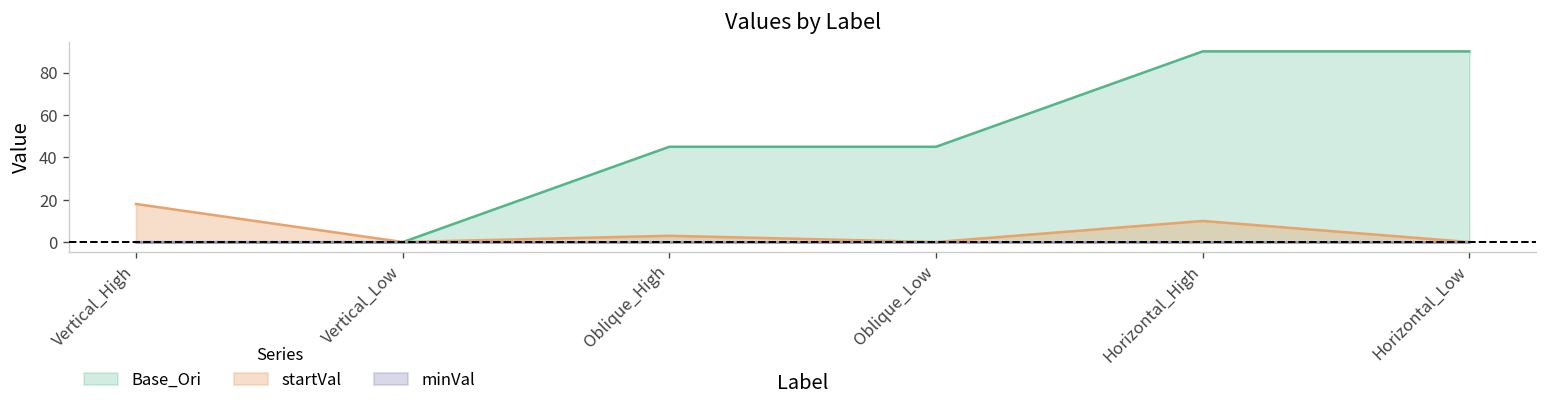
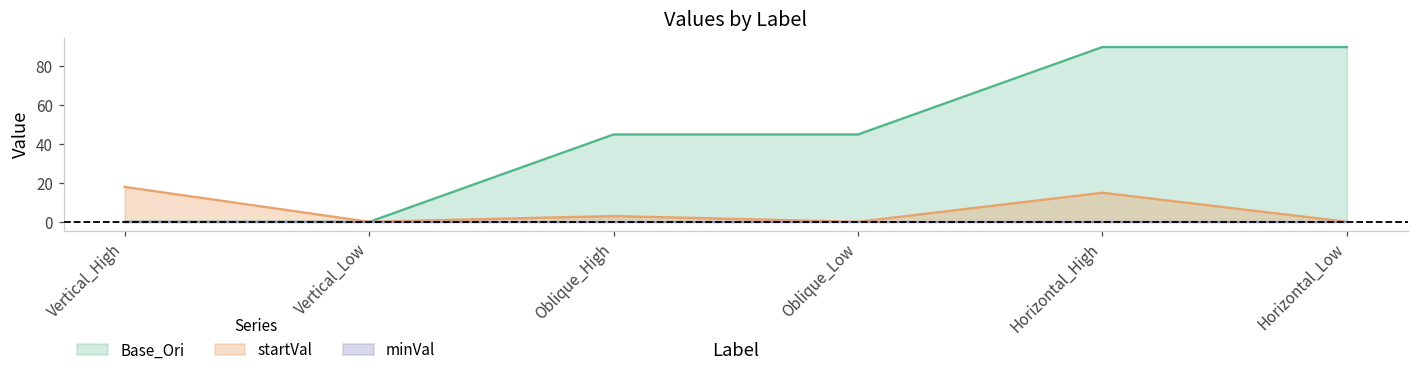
startVal, Horizontal_High: 10 -> 15
